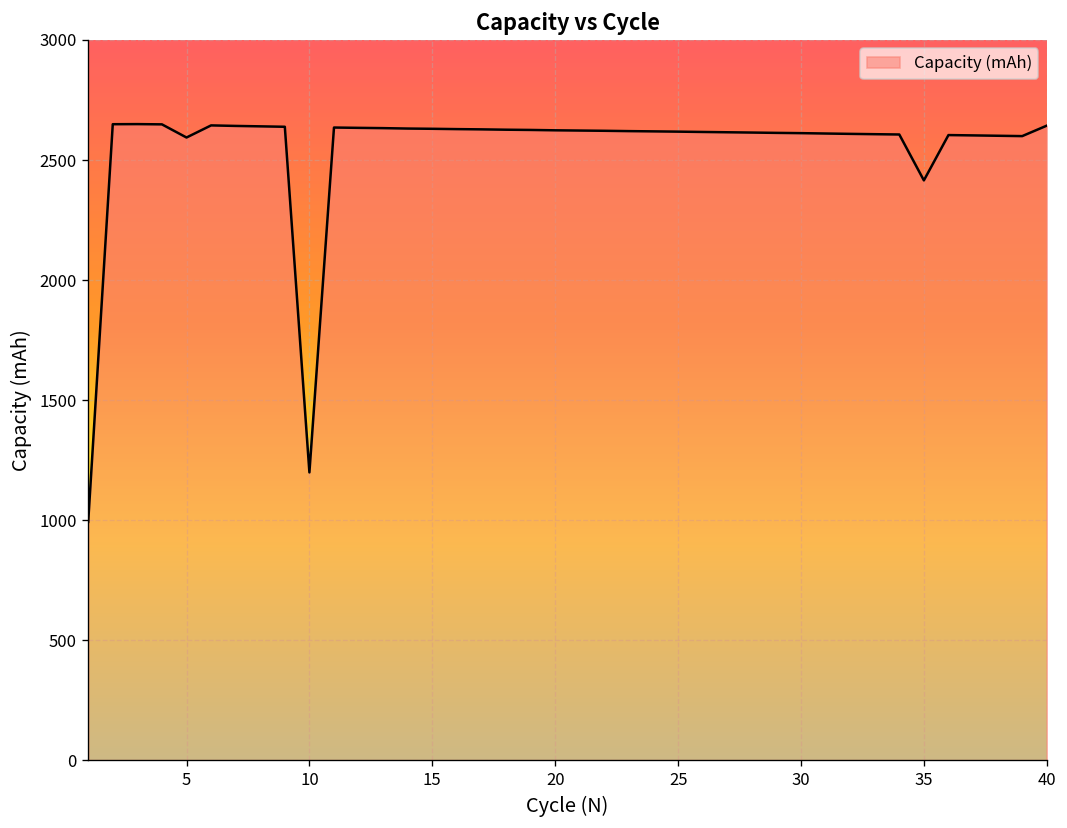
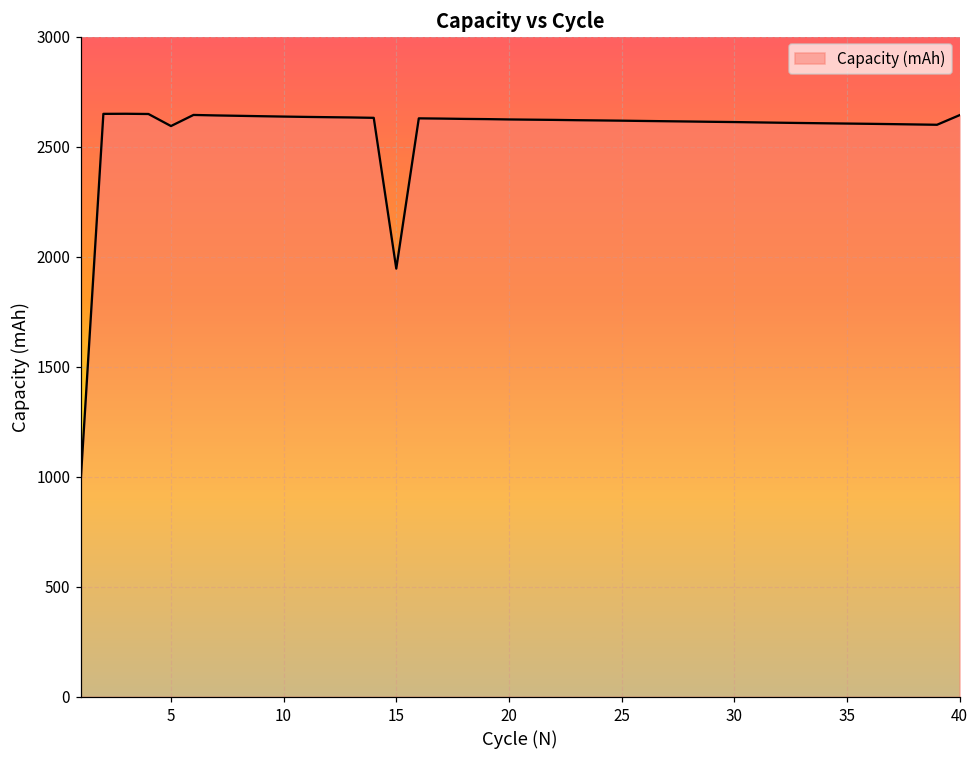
10: 1200 -> 2640
15: 2630 -> 1950
35: 2420 -> 2610
